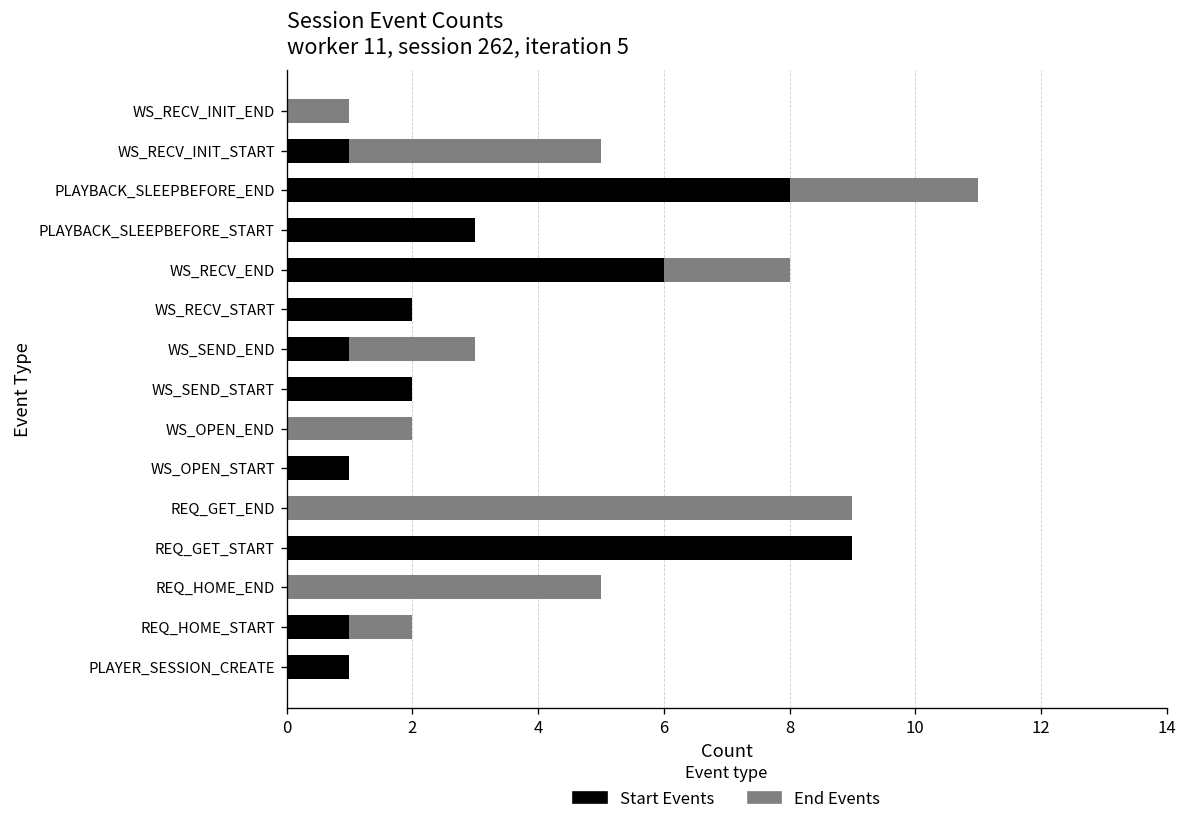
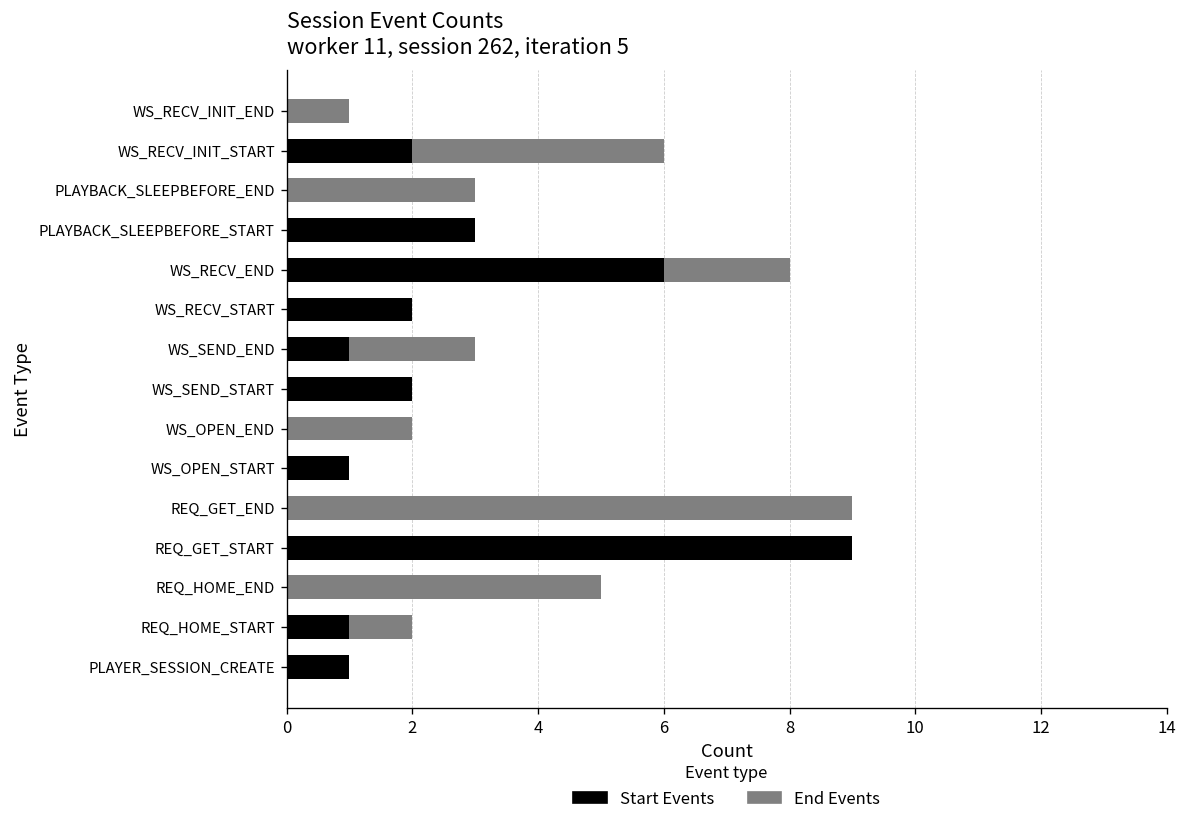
Start Events, WS_RECV_INIT_START: 1 -> 2
Start Events, PLAYBACK_SLEEPBEFORE_END: 8 -> 0
